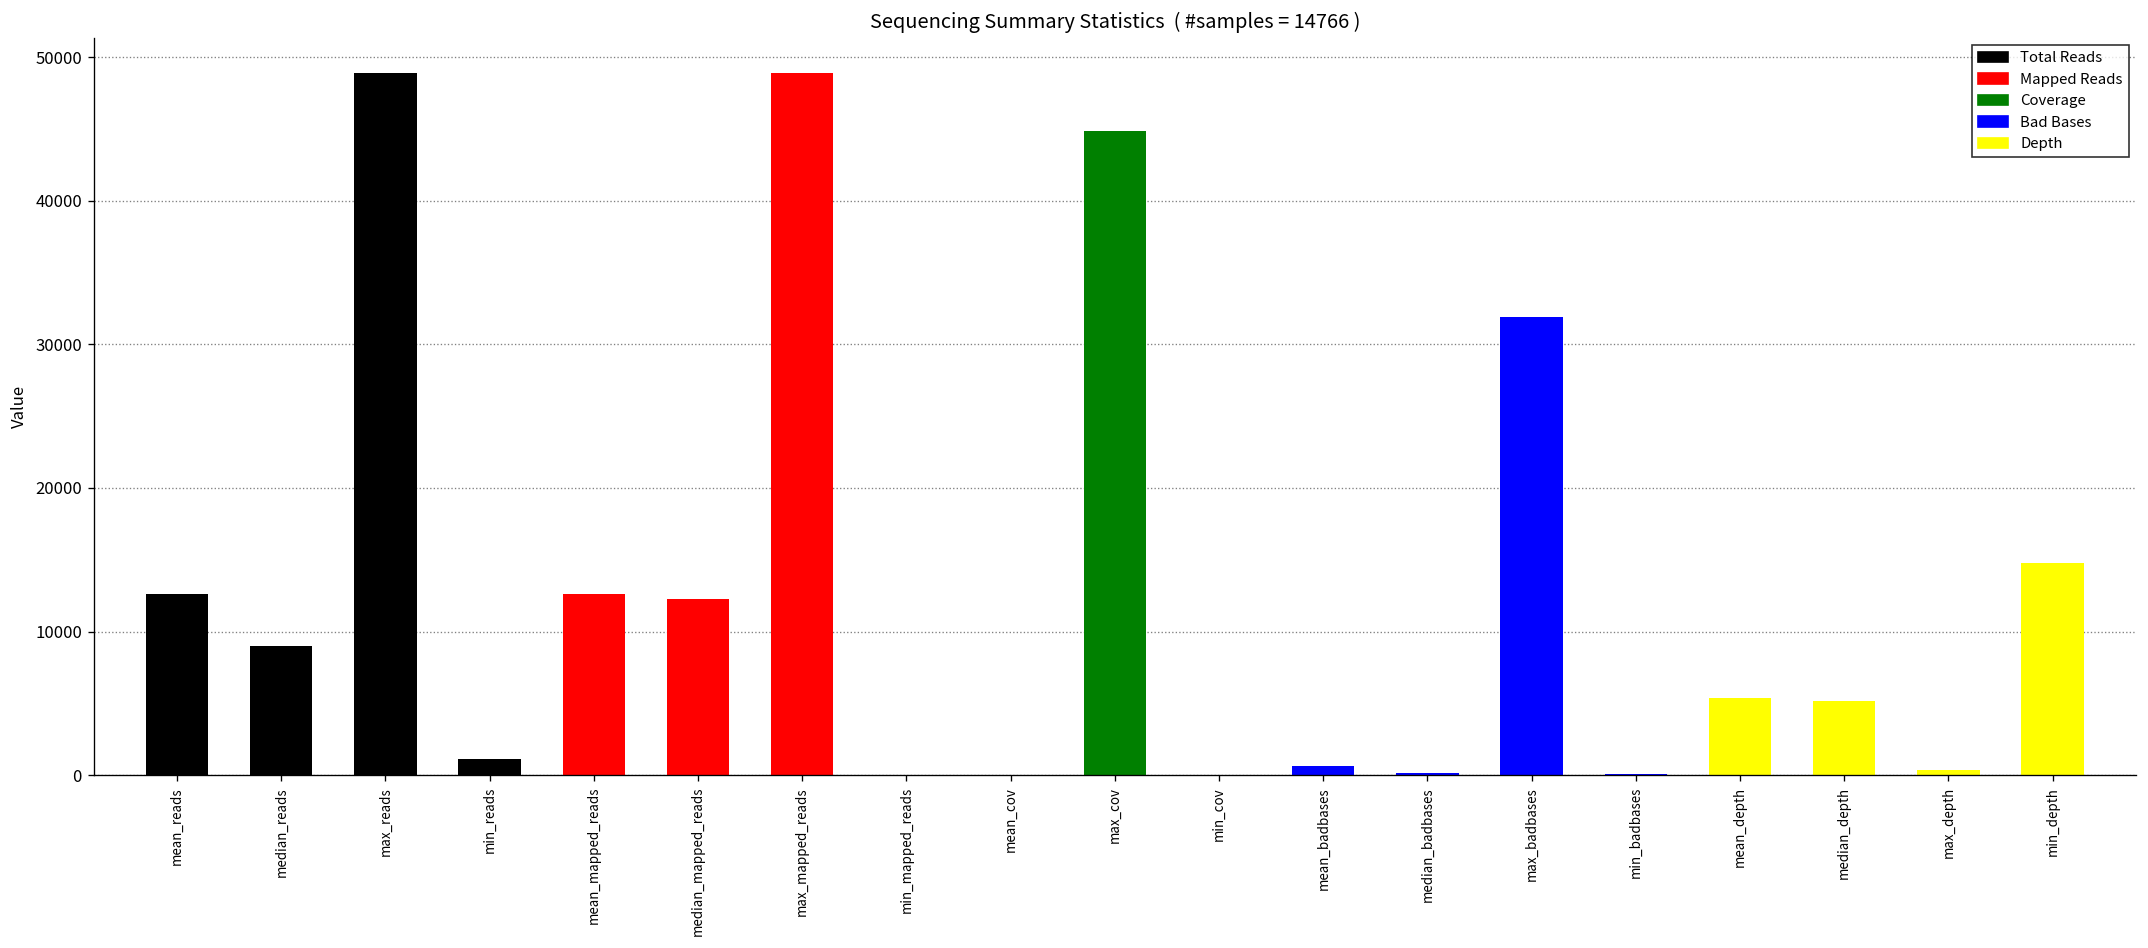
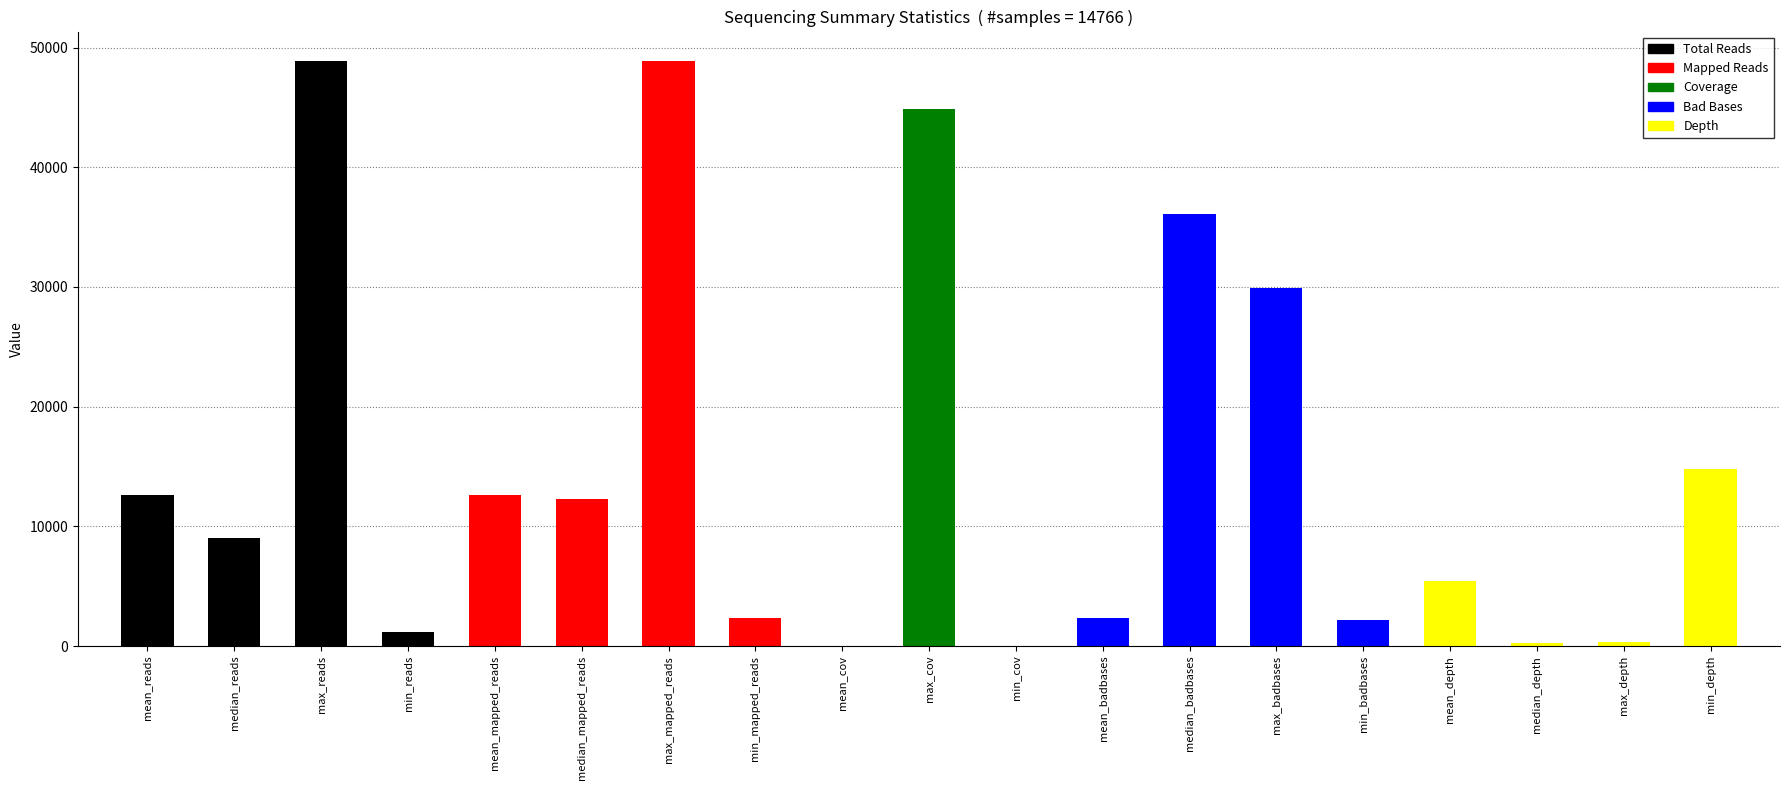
min_mapped_reads: 0 -> 2300
mean_badbases: 600 -> 2400
median_badbases: 200 -> 36100
max_badbases: 31900 -> 29900
min_badbases: 100 -> 2200
median_depth: 5200 -> 300
